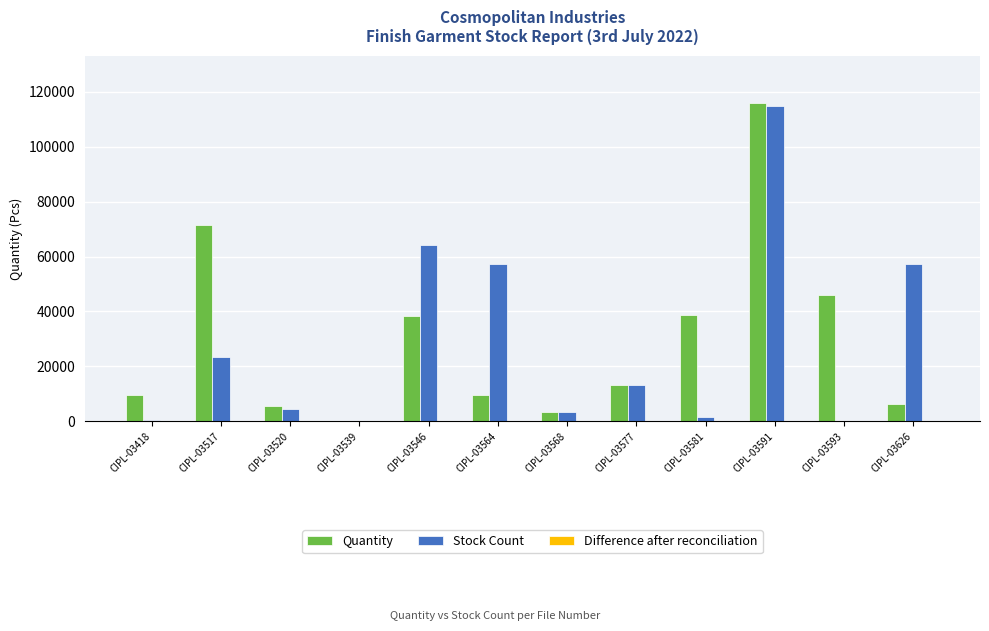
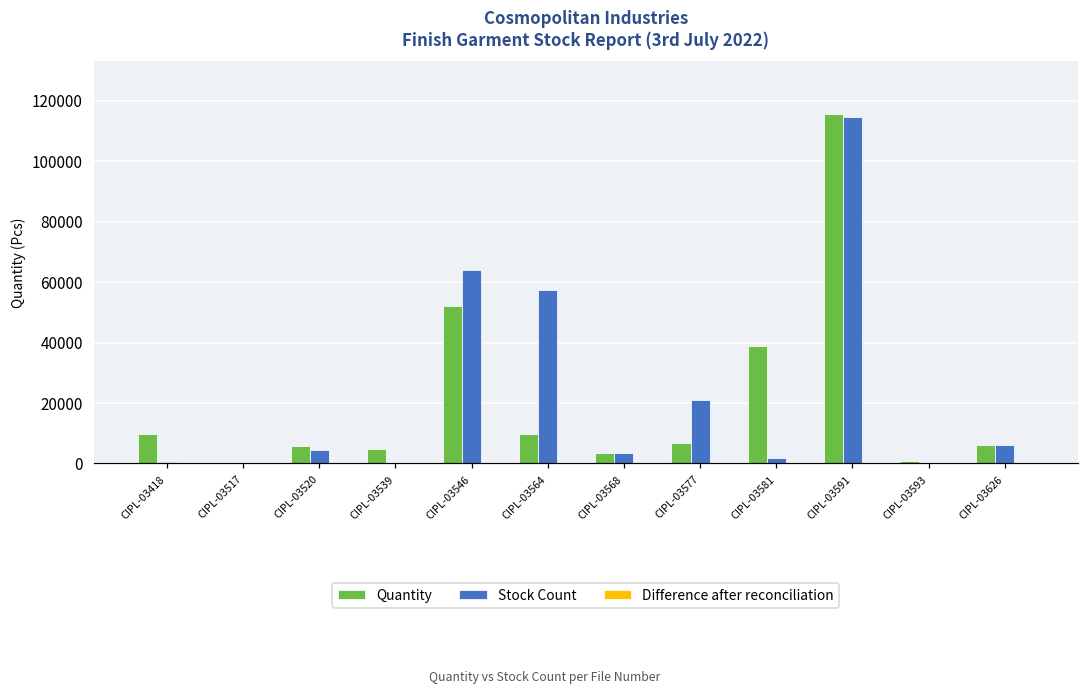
Quantity, CIPL-03517: 72000 -> 0
Stock Count, CIPL-03517: 23000 -> 0
Quantity, CIPL-03539: 0 -> 5000
Quantity, CIPL-03546: 38000 -> 52000
Quantity, CIPL-03577: 13000 -> 7000
Stock Count, CIPL-03577: 13000 -> 21000
Quantity, CIPL-03593: 46000 -> 1000
Stock Count, CIPL-03626: 57000 -> 6000
